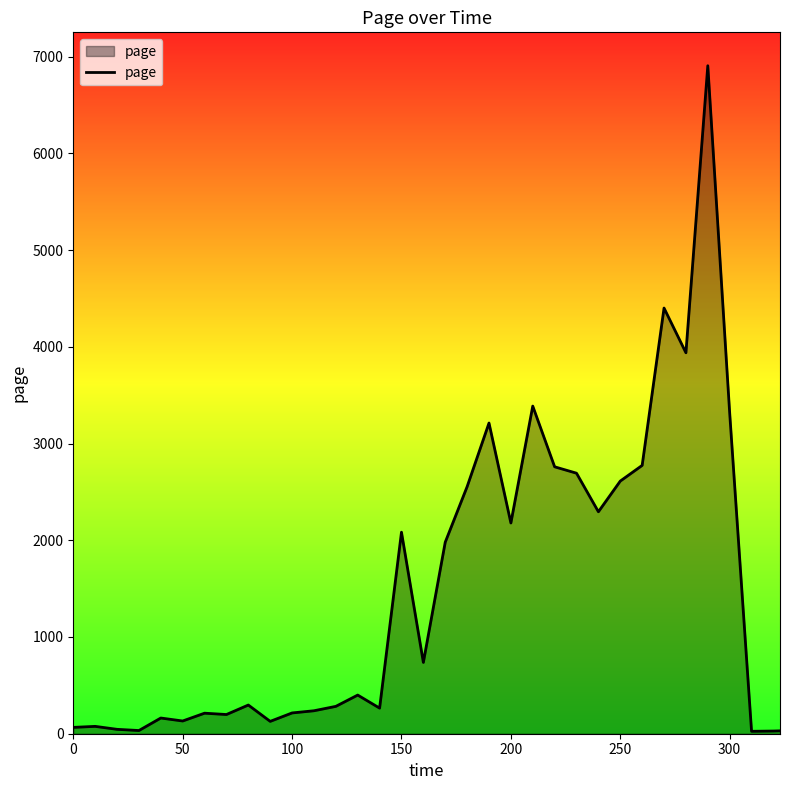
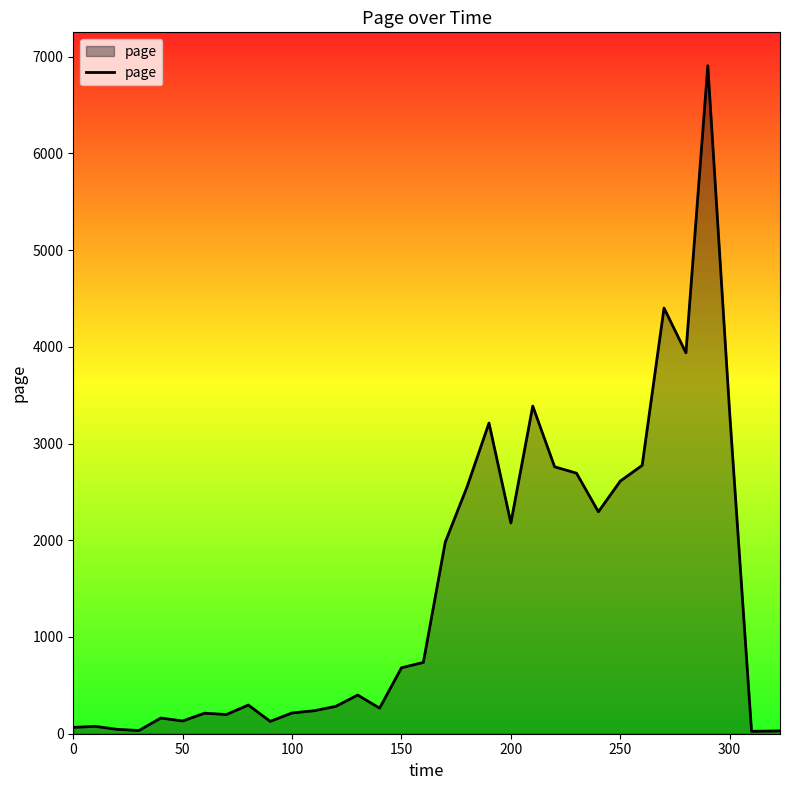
150: 2100 -> 700
